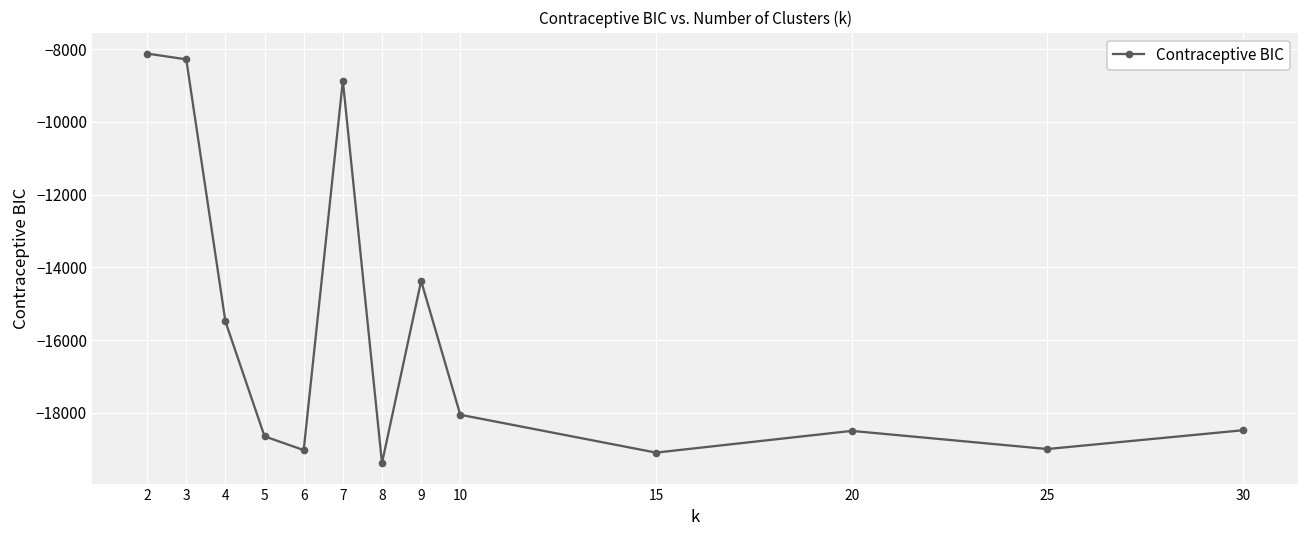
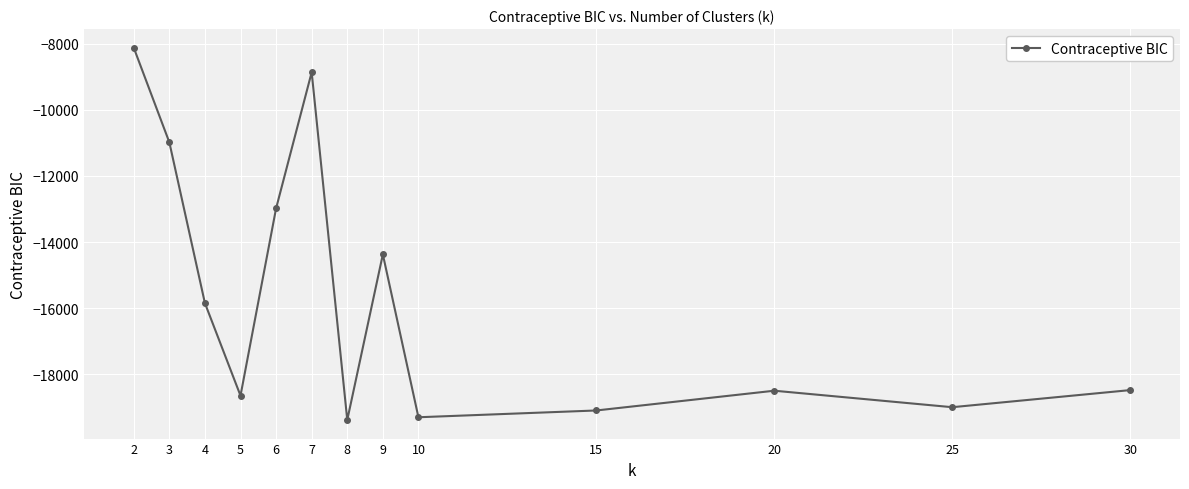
3: -8300 -> -11000
4: -15500 -> -15800
6: -19000 -> -13000
10: -18100 -> -19300
